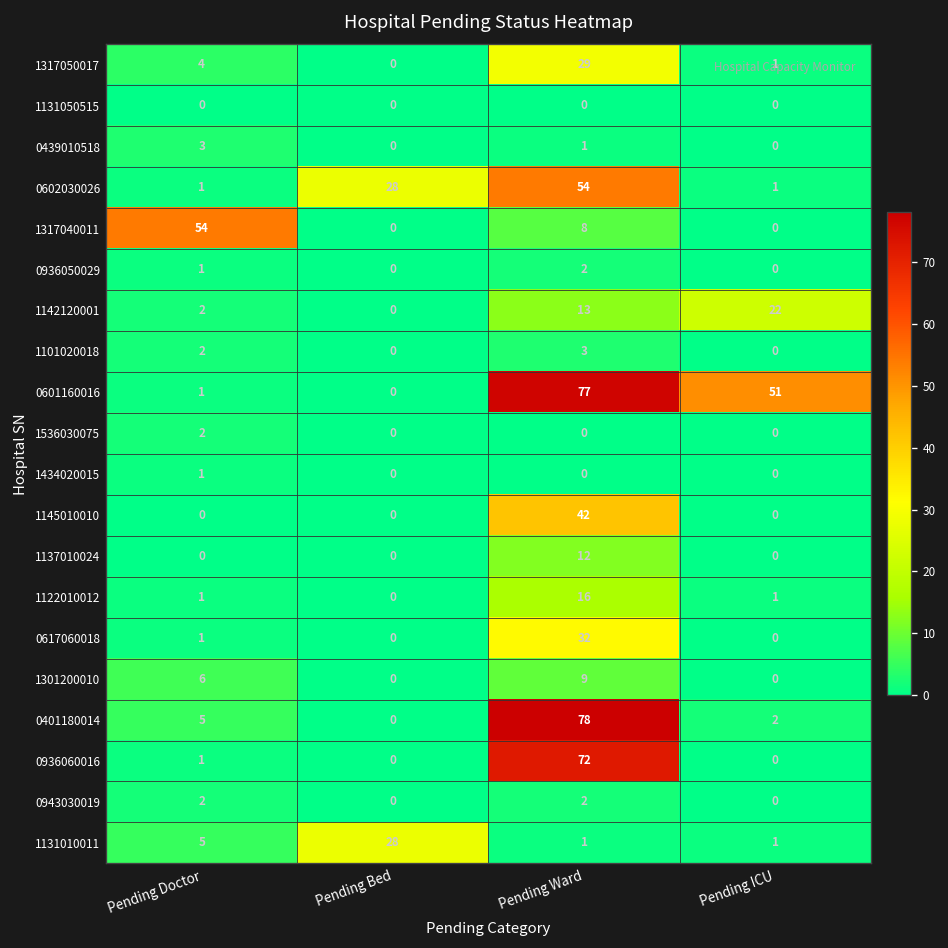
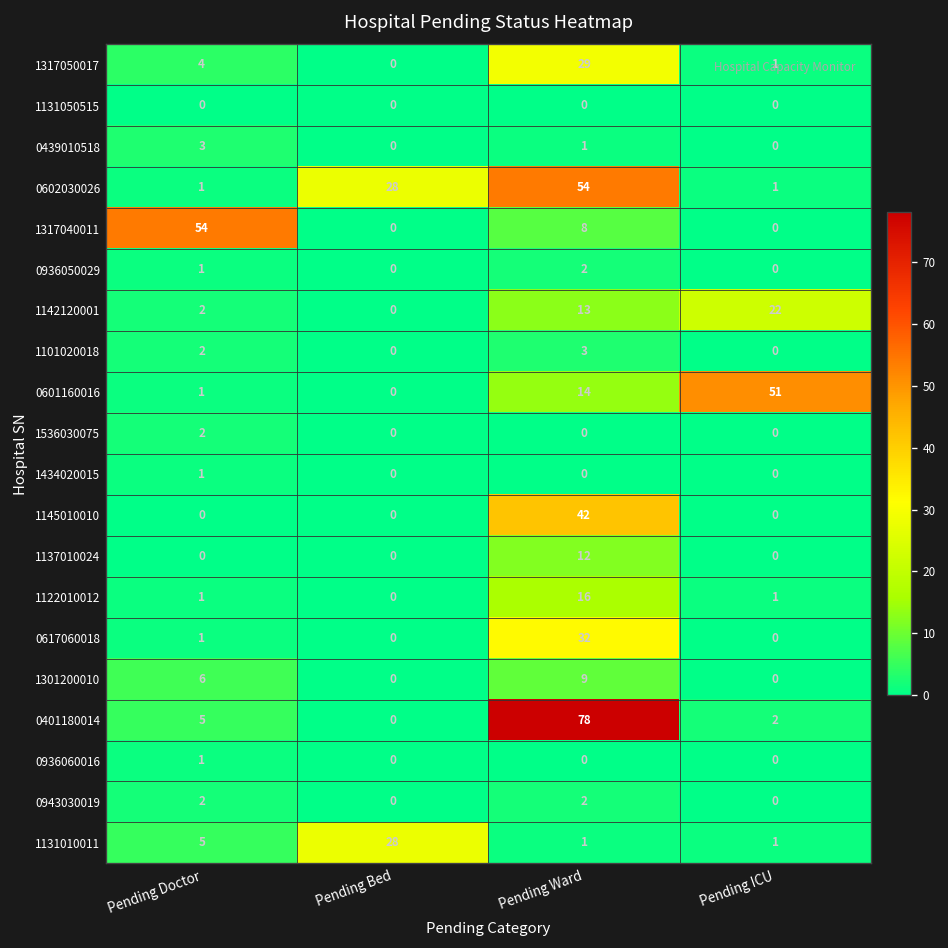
0601160016, Pending Ward: 77 -> 14
0936060016, Pending Ward: 72 -> 0
